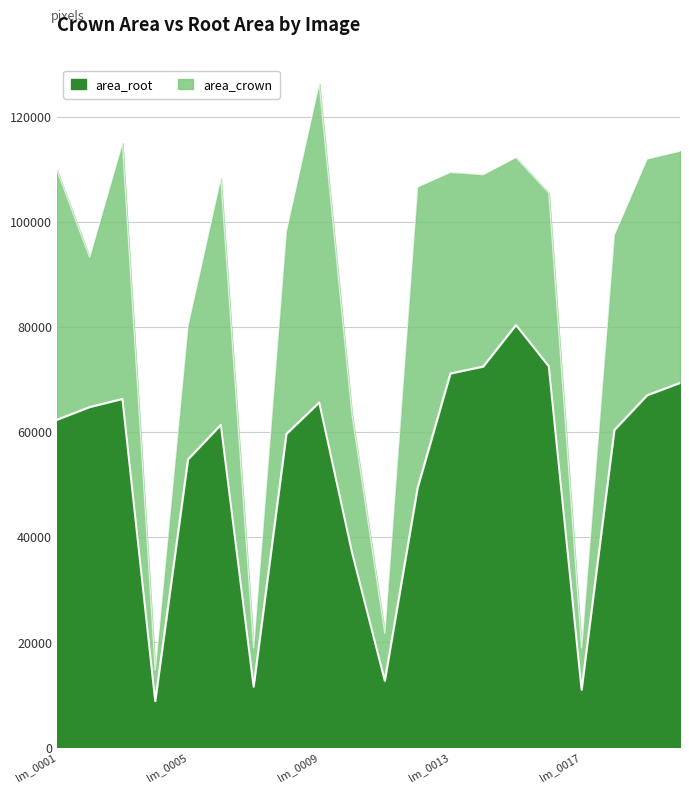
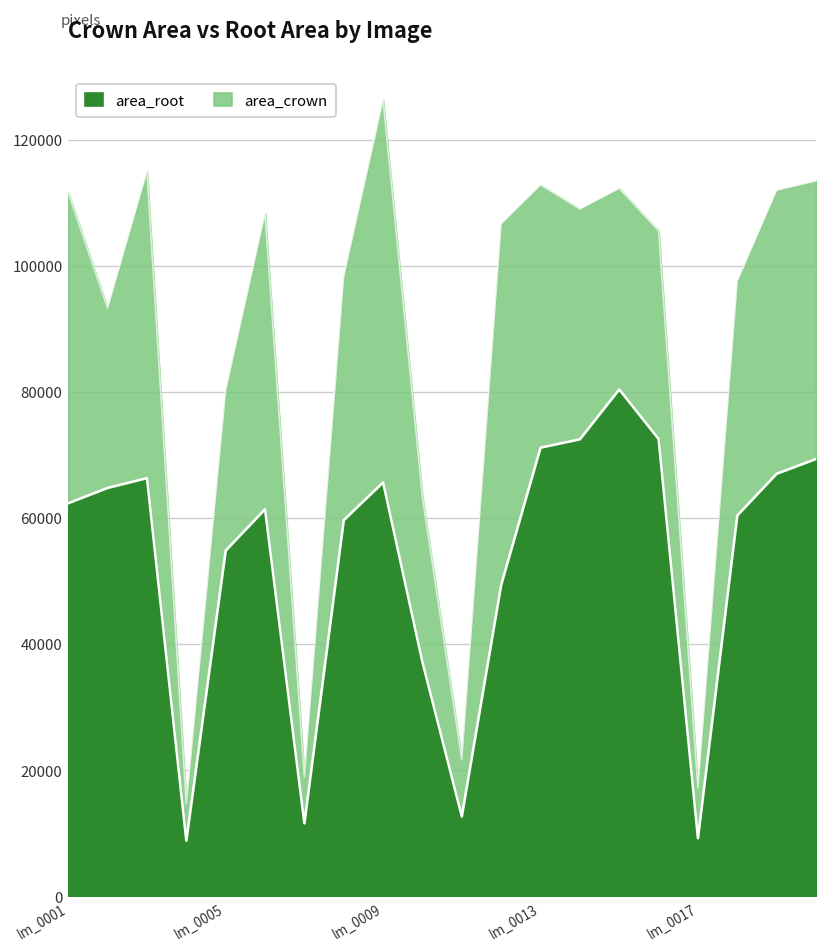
area_crown, lm_0001: 48000 -> 49000
area_crown, lm_0013: 38000 -> 42000
area_root, lm_0017: 11000 -> 9000
